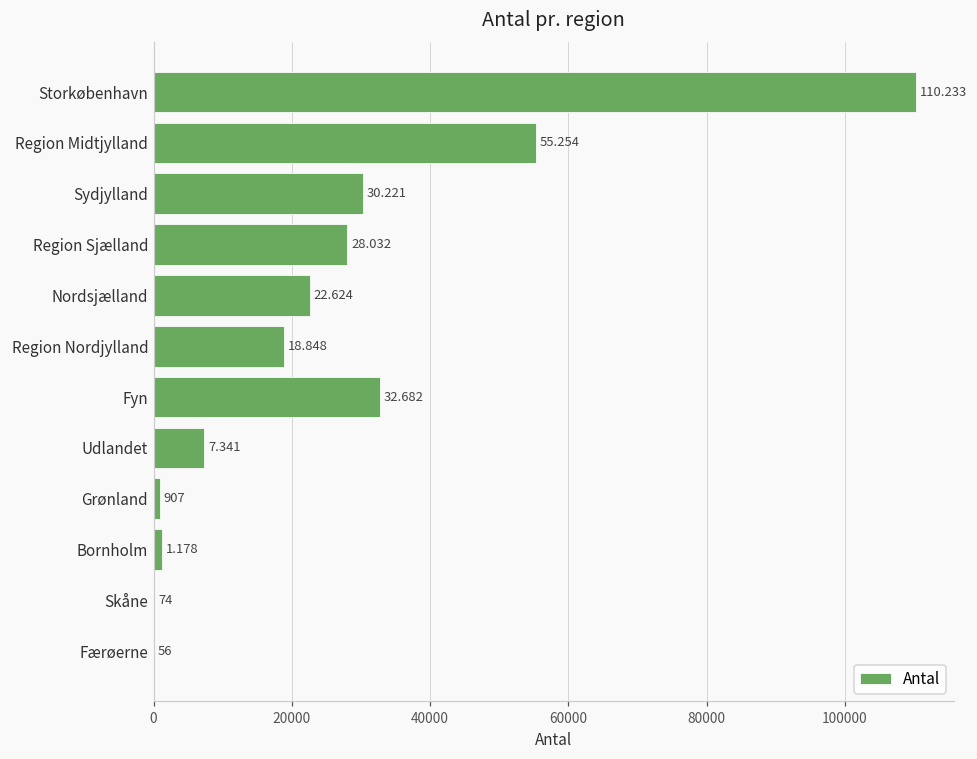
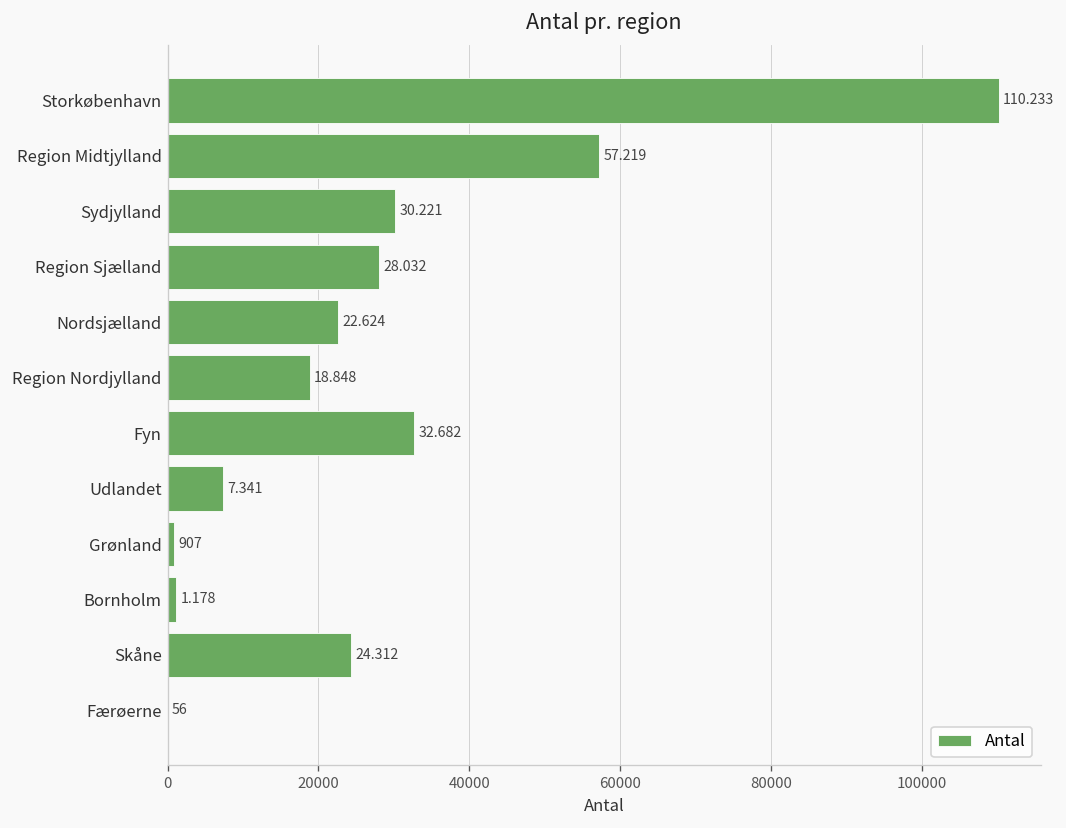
Region Midtjylland: 55.254 -> 57.219
Skåne: 74 -> 24.312
